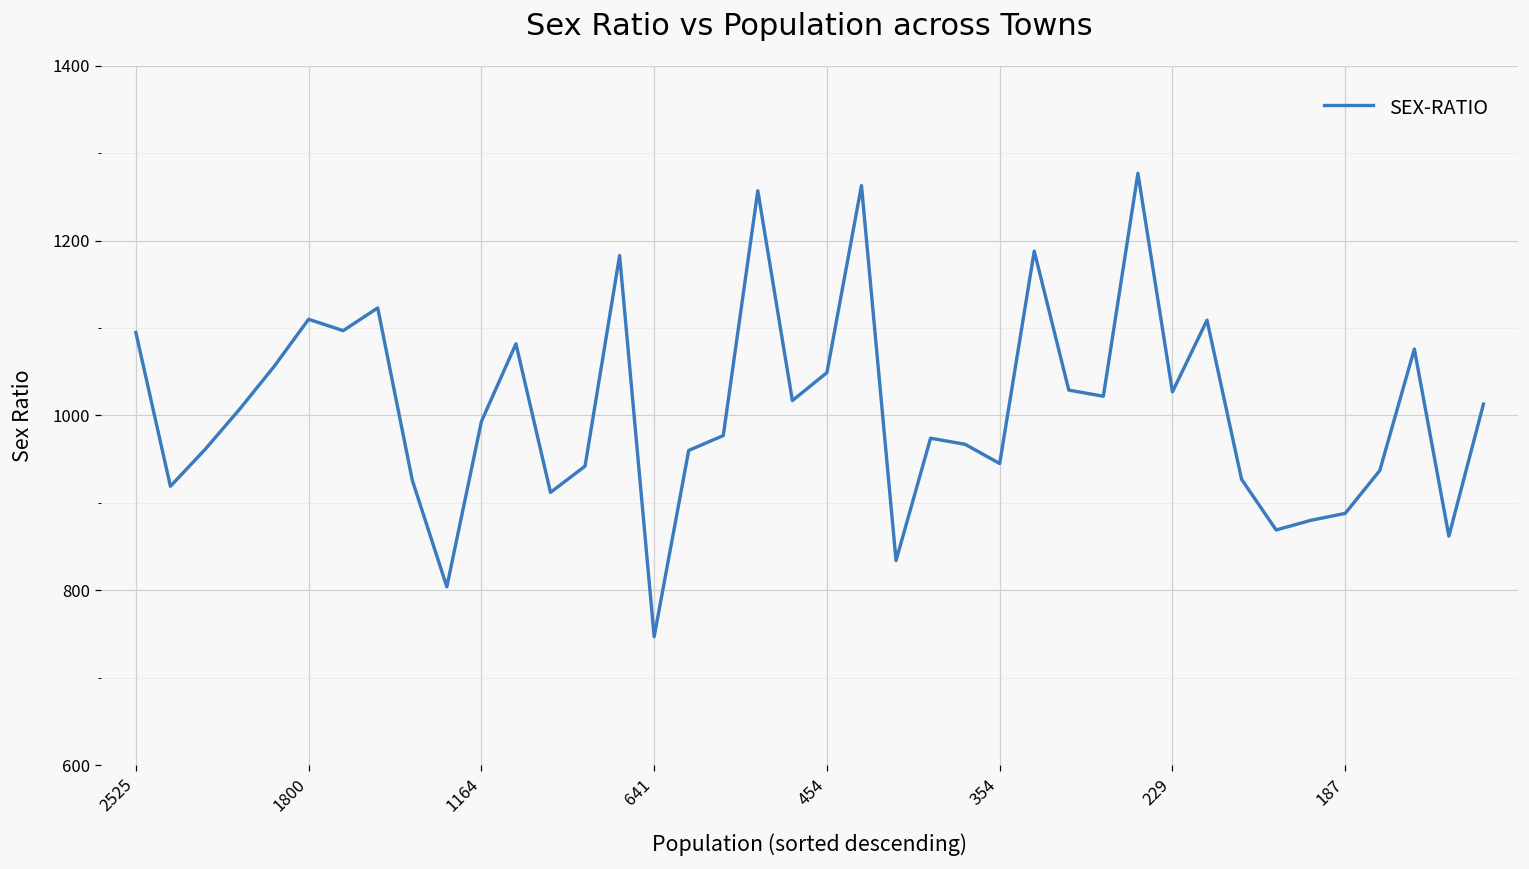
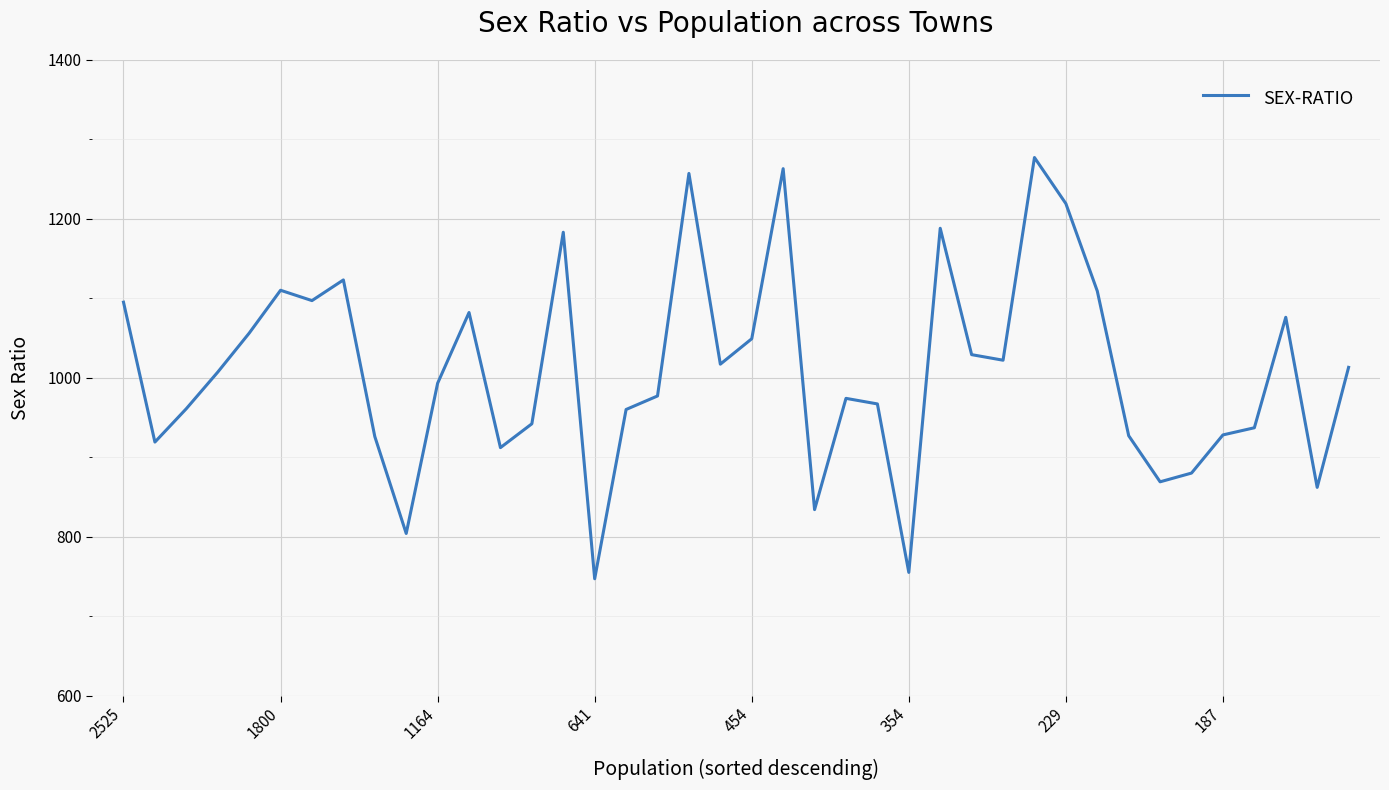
354: 950 -> 760
229: 1030 -> 1220
187: 890 -> 930
